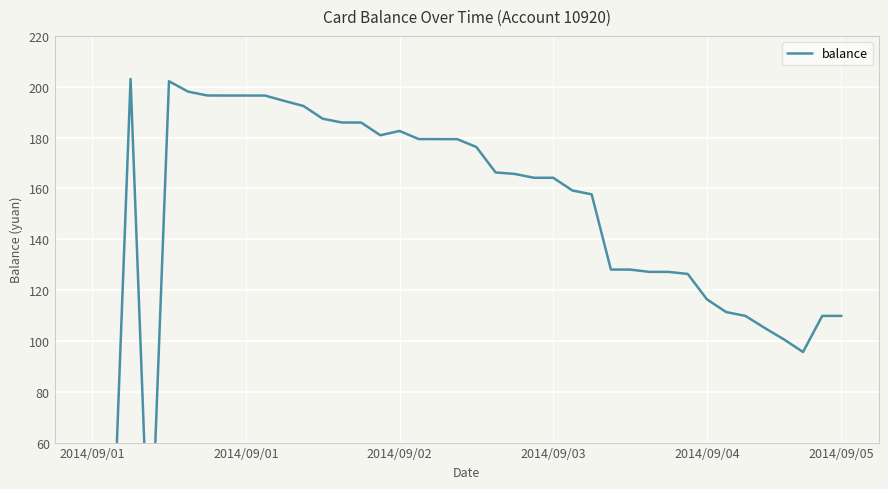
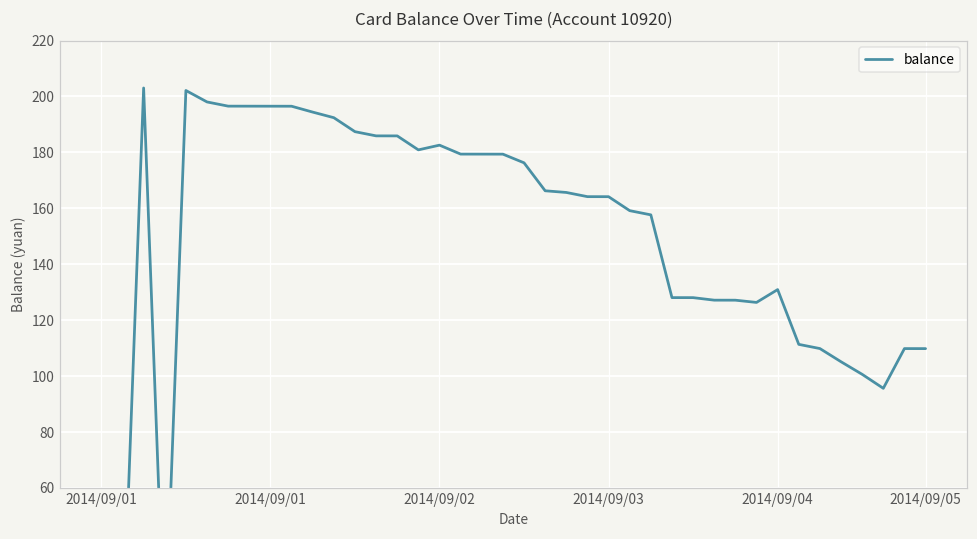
2014/09/04: 116 -> 131
